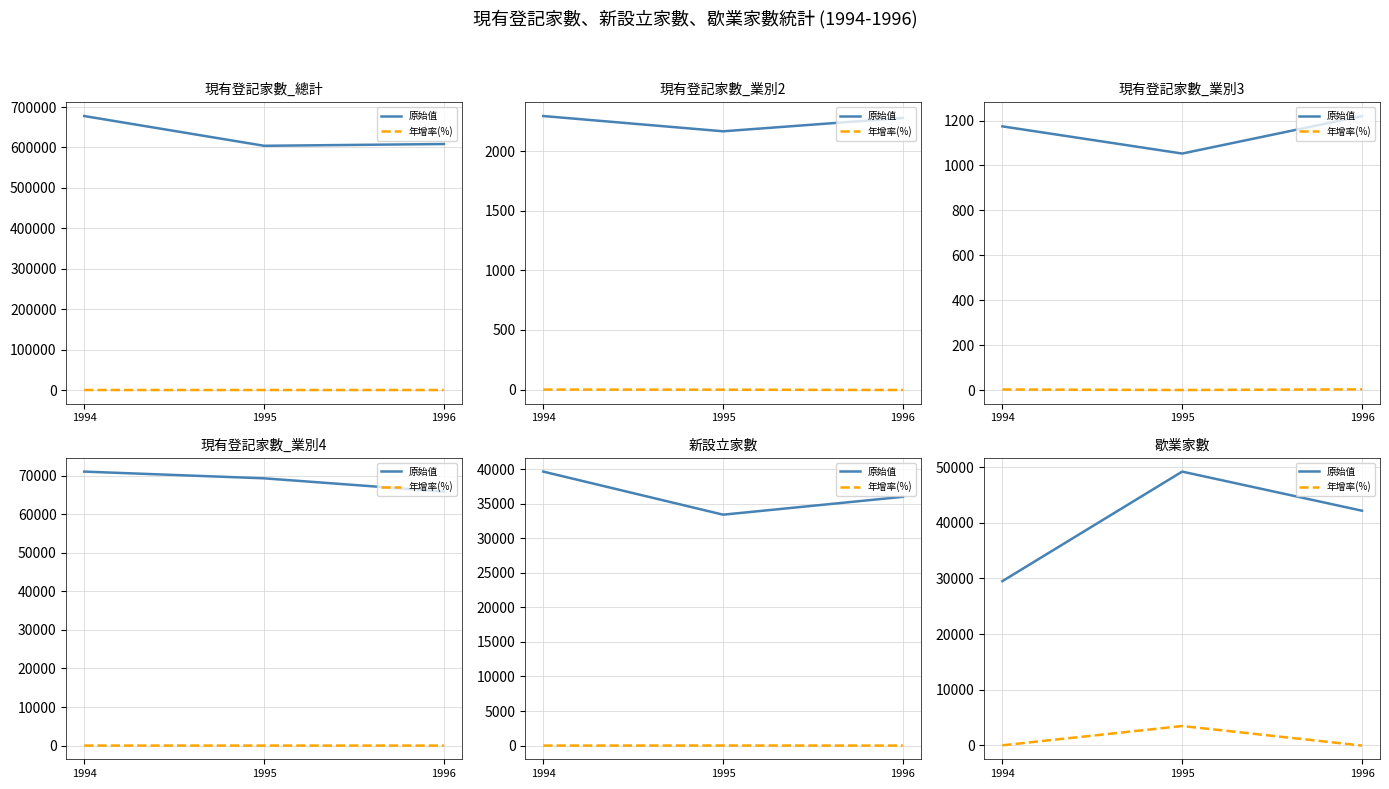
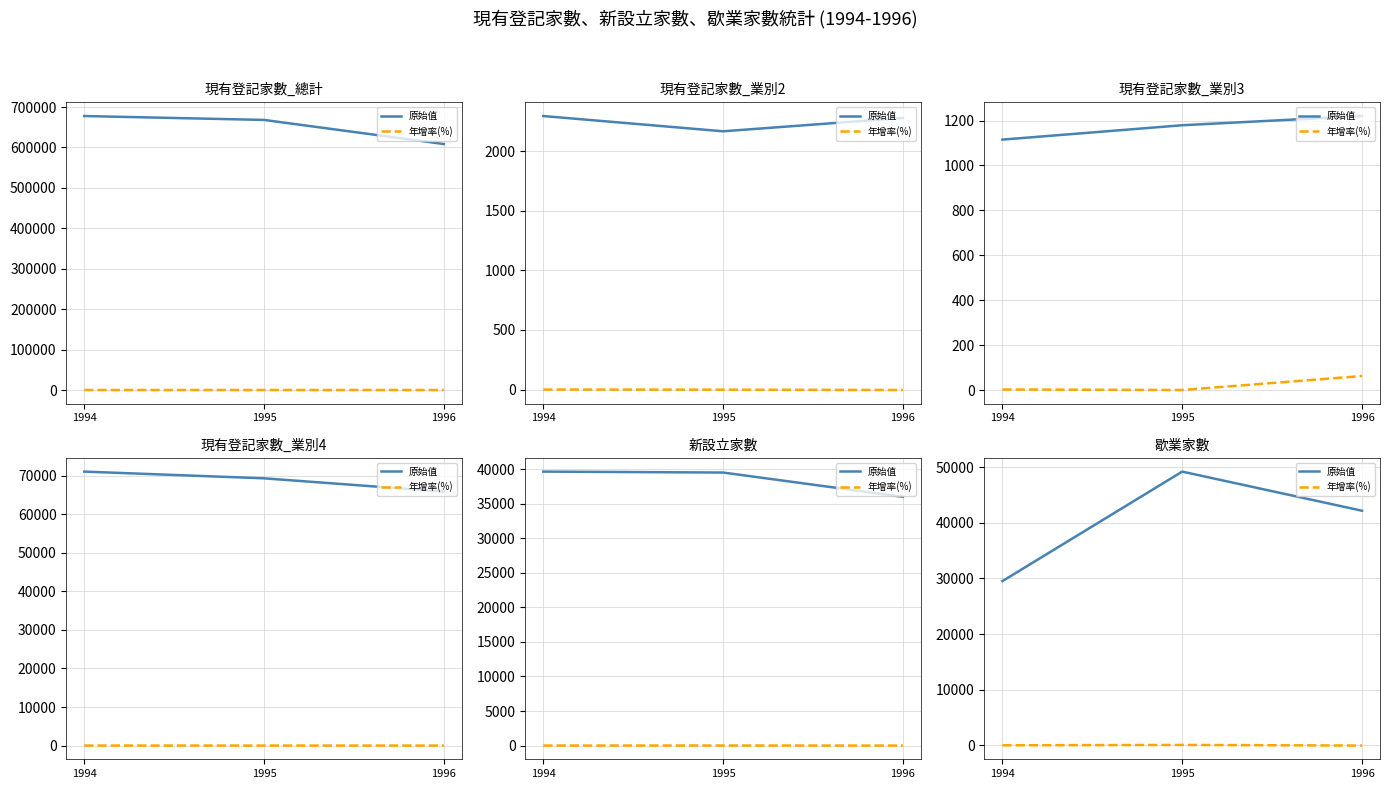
現有登記家數_總計, 原始值, 1995: 600000 -> 670000
現有登記家數_業別3, 原始值, 1994: 1170 -> 1120
現有登記家數_業別3, 原始值, 1995: 1050 -> 1180
現有登記家數_業別3, 年增率(%), 1996: 0 -> 60
新設立家數, 原始值, 1995: 33000 -> 40000
歇業家數, 年增率(%), 1995: 3000 -> 0
